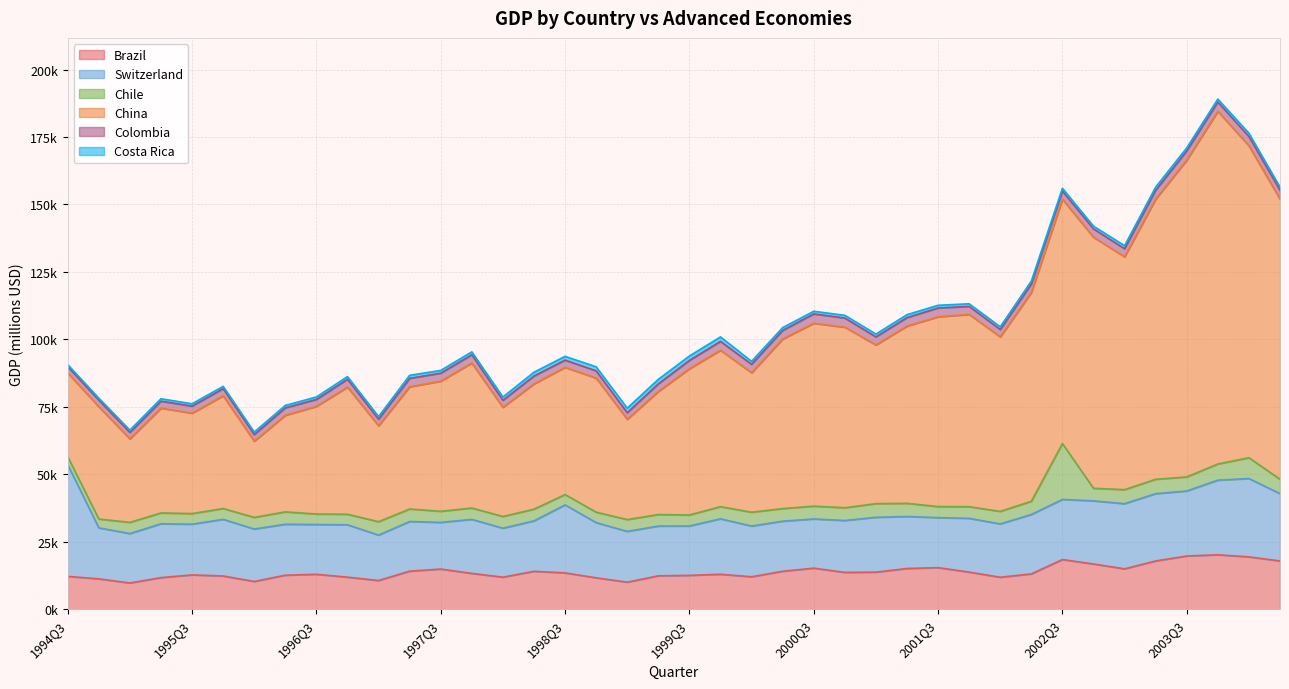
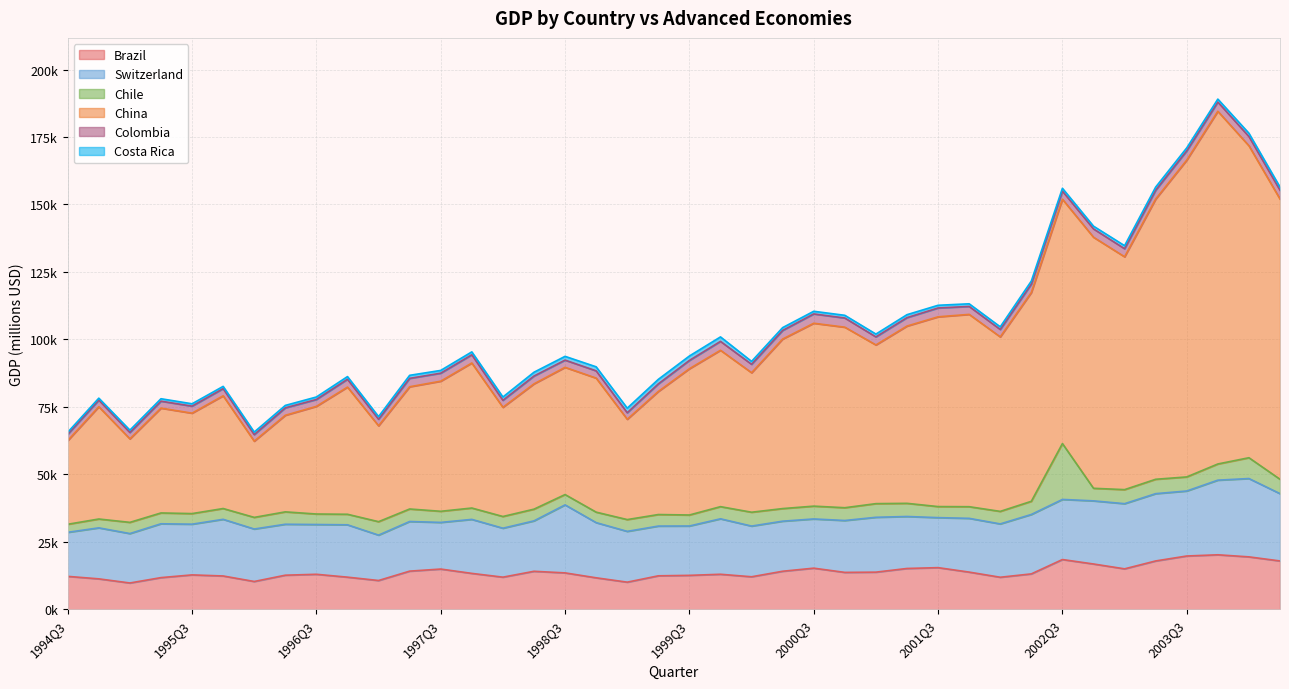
Switzerland, 1994Q3: 41000 -> 16000
